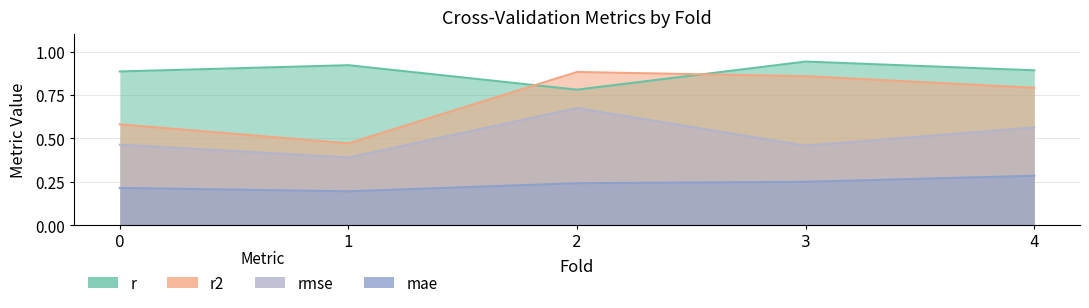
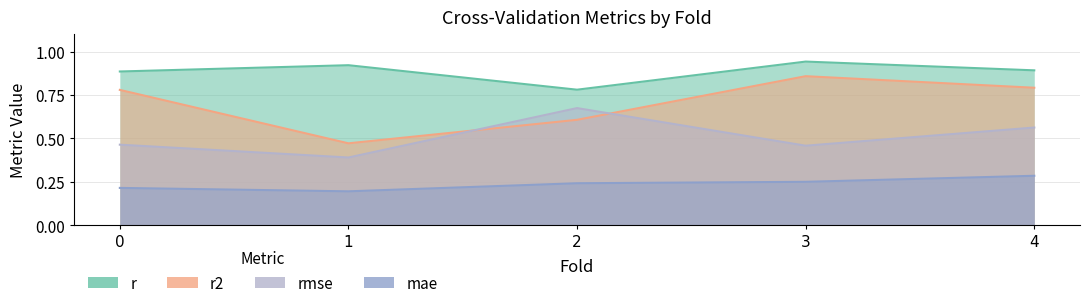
r2, 0: 0.58 -> 0.78
r2, 2: 0.88 -> 0.61
